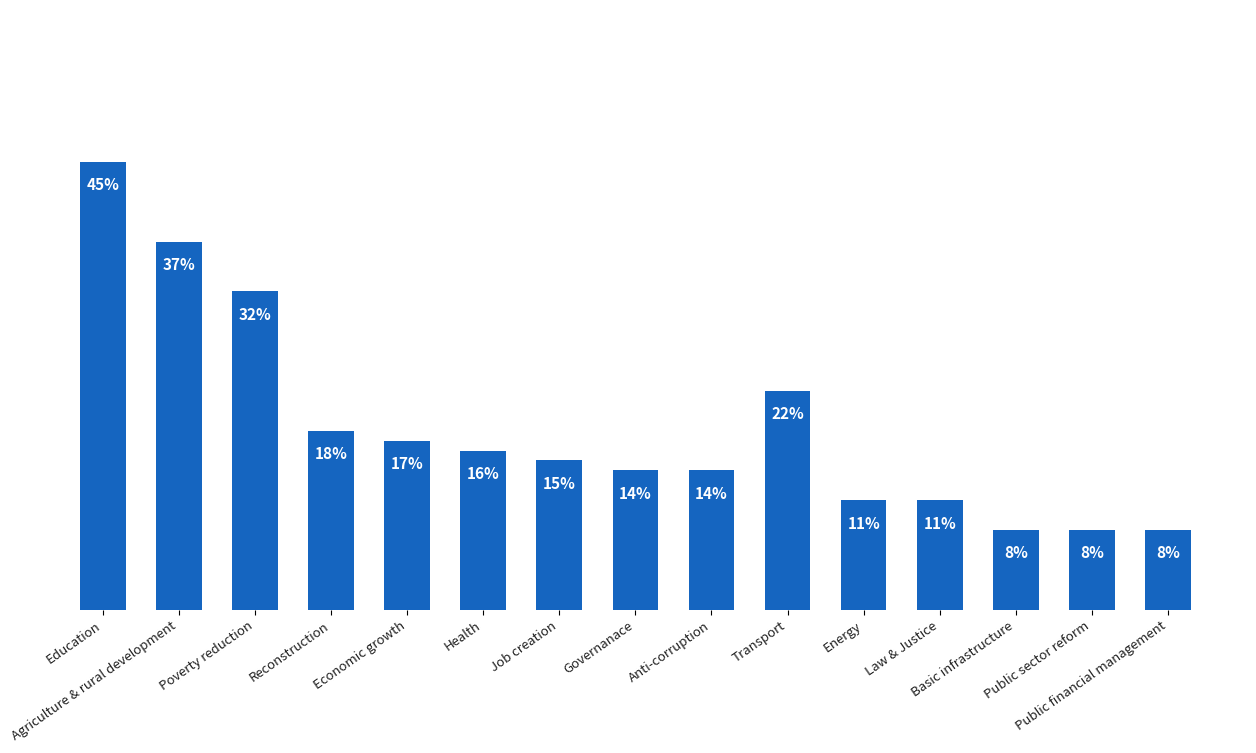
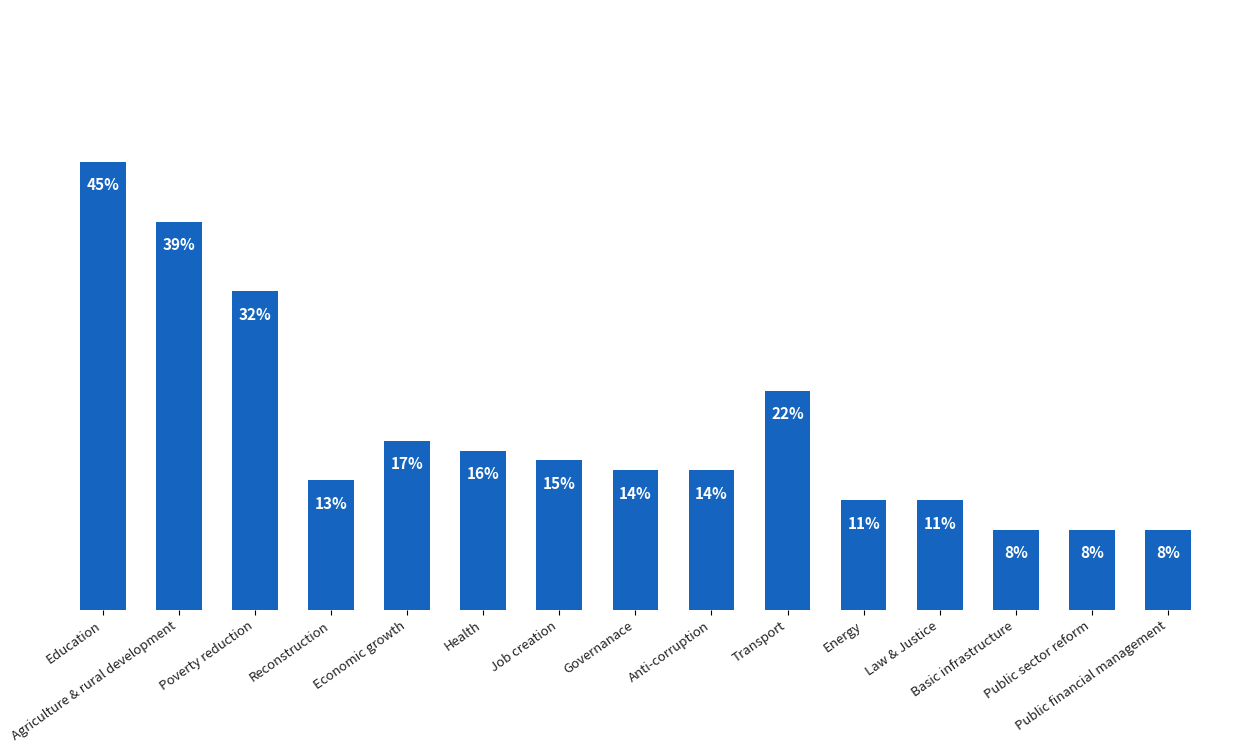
Agriculture & rural development: 37% -> 39%
Reconstruction: 18% -> 13%
